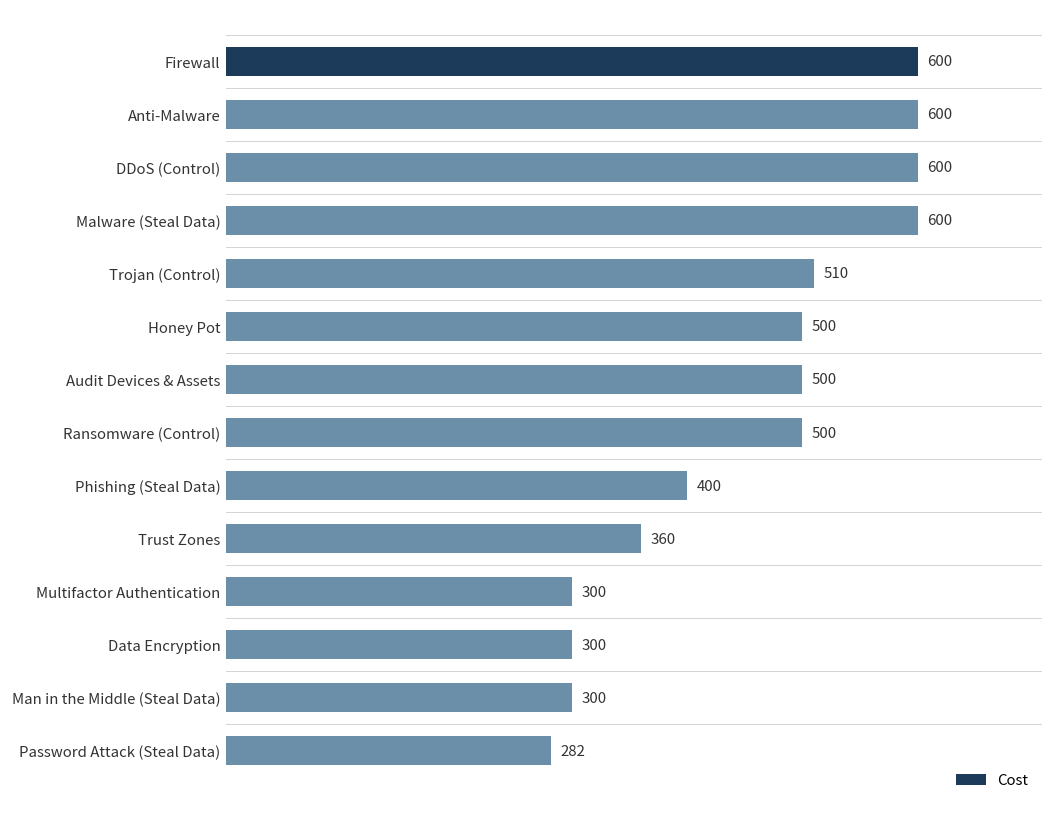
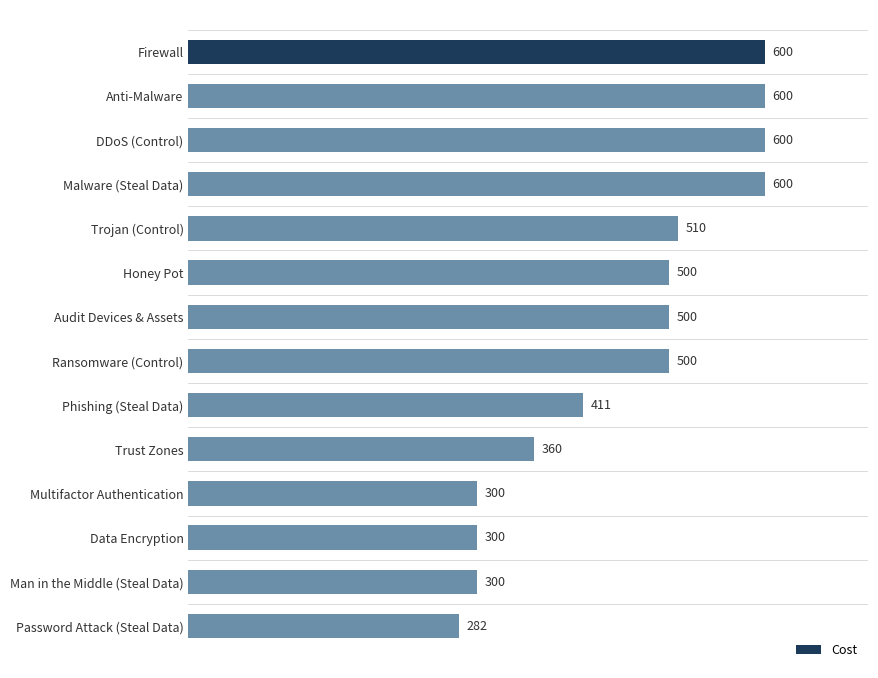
Phishing (Steal Data): 400 -> 411
